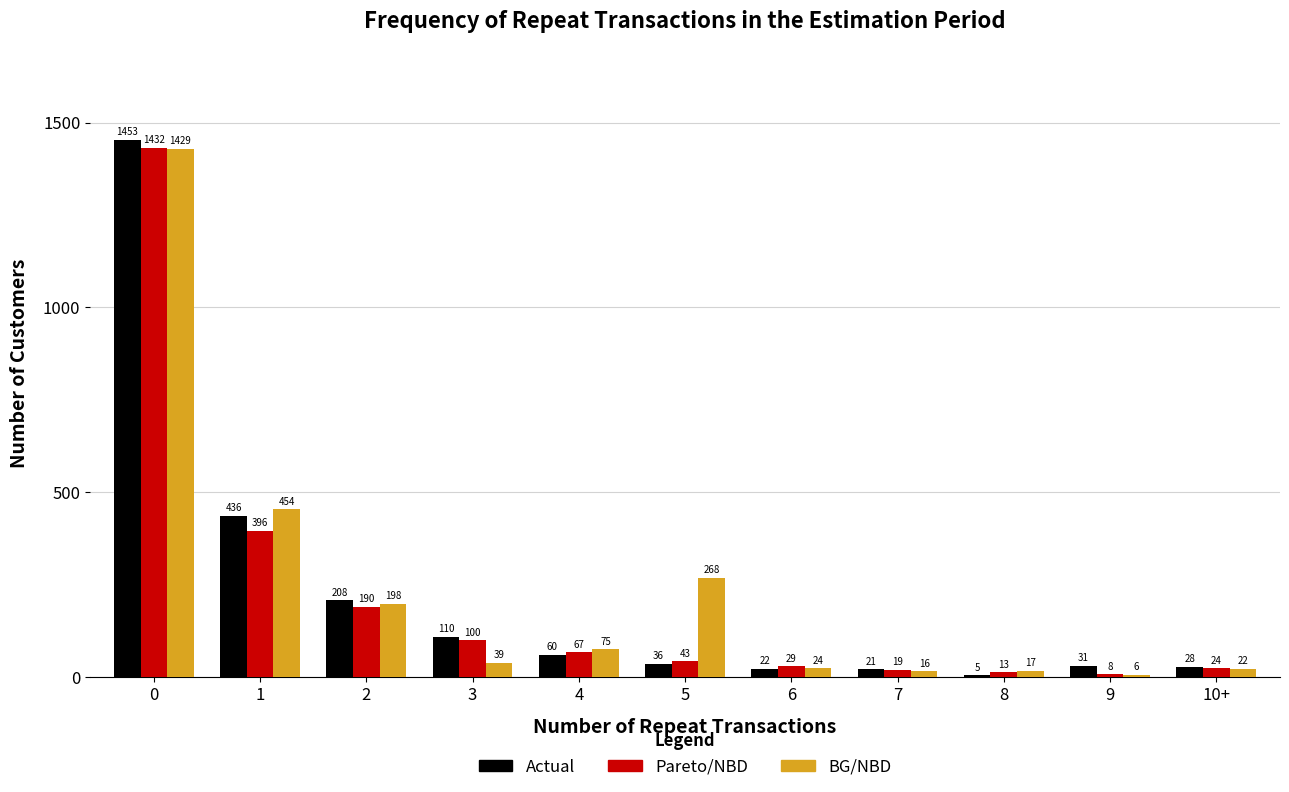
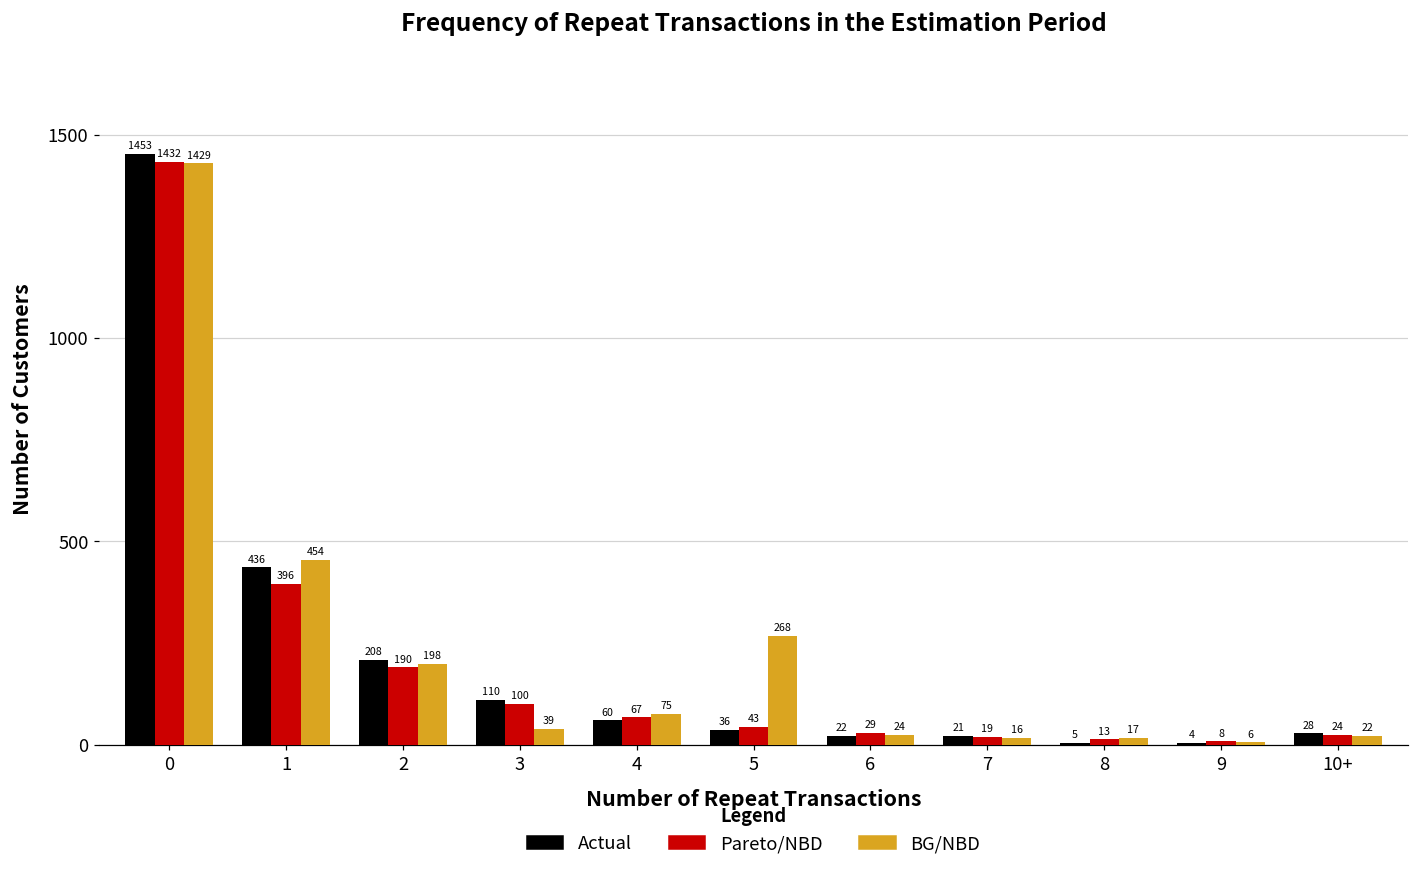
Actual, 9: 31 -> 4
